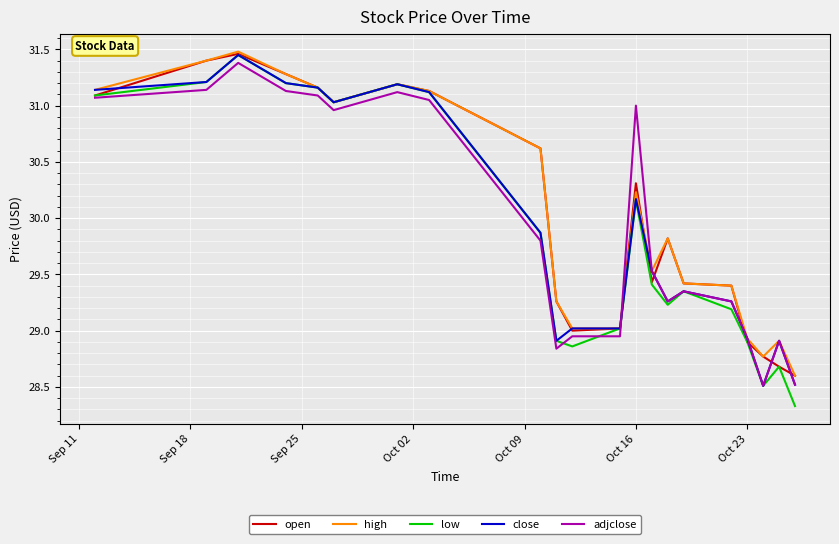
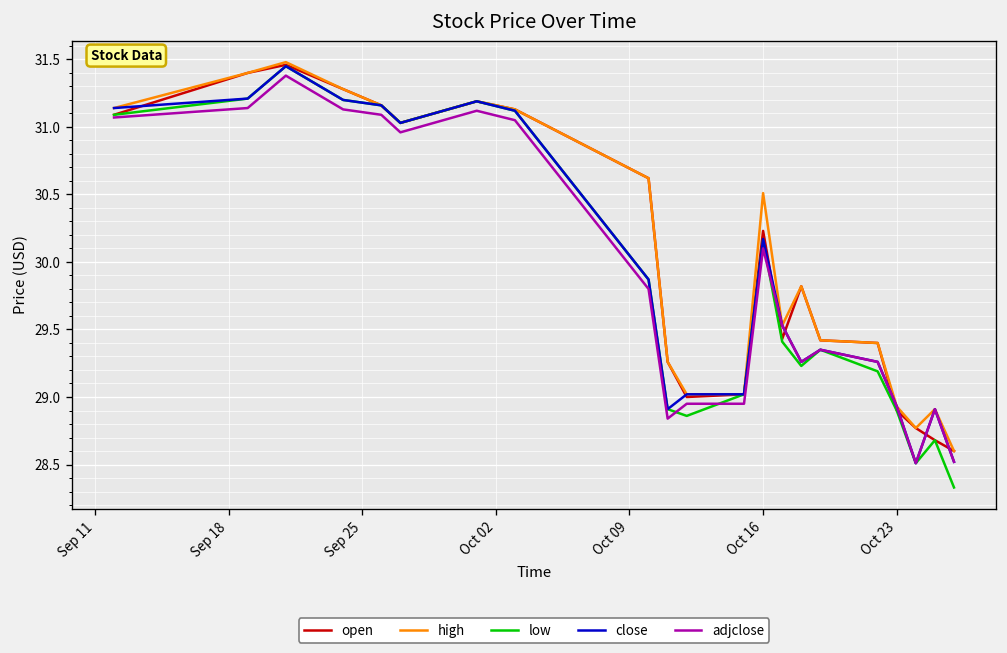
open, Oct 16: 30.31 -> 30.23
high, Oct 16: 30.23 -> 30.51
adjclose, Oct 16: 31.0 -> 30.1
